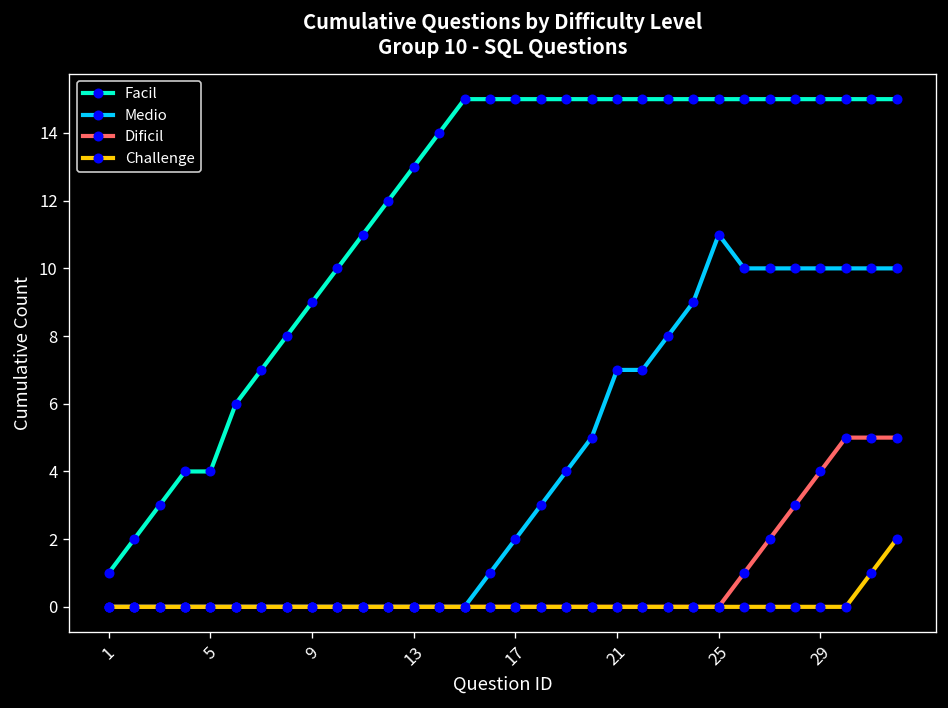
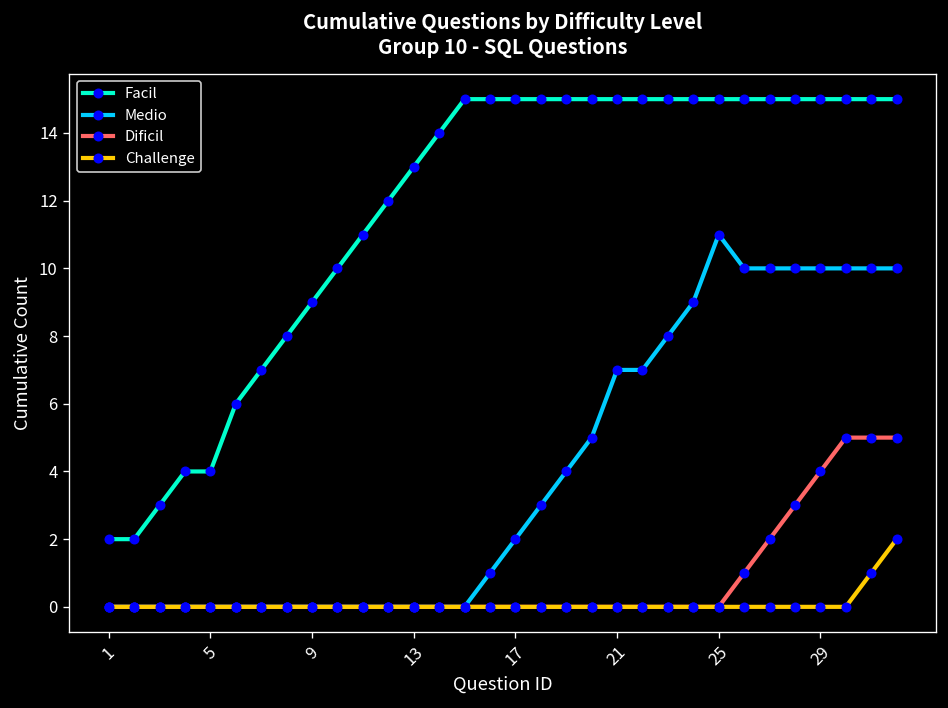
Facil, 1: 1 -> 2
